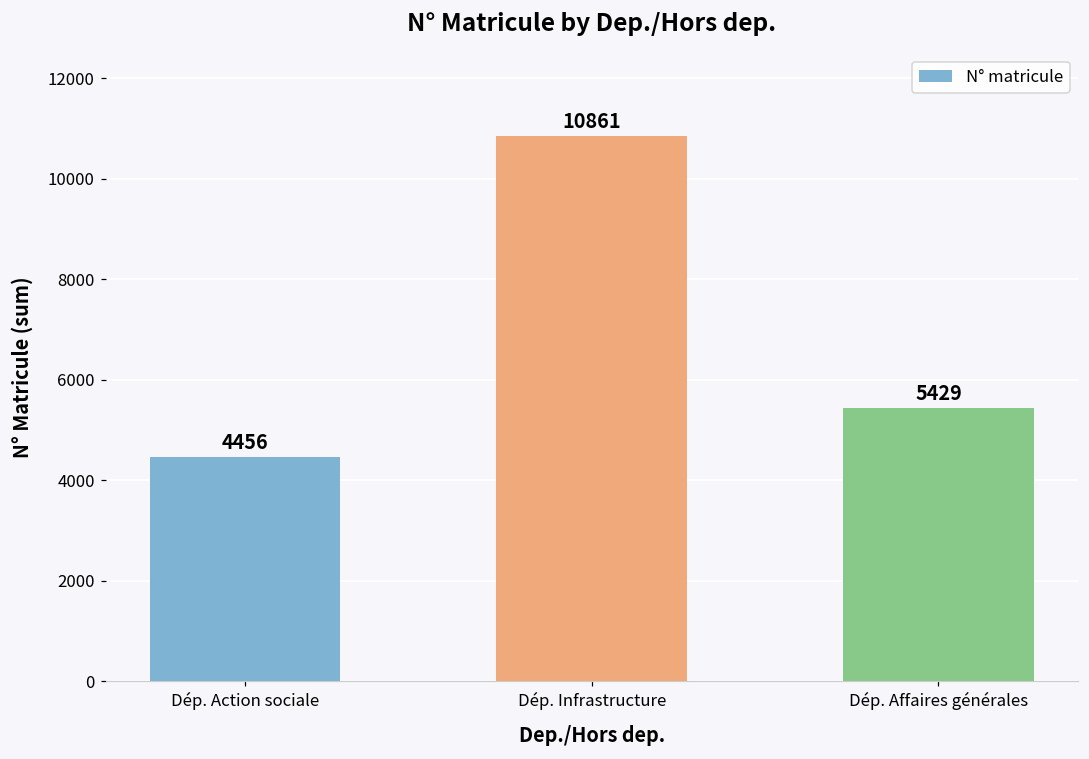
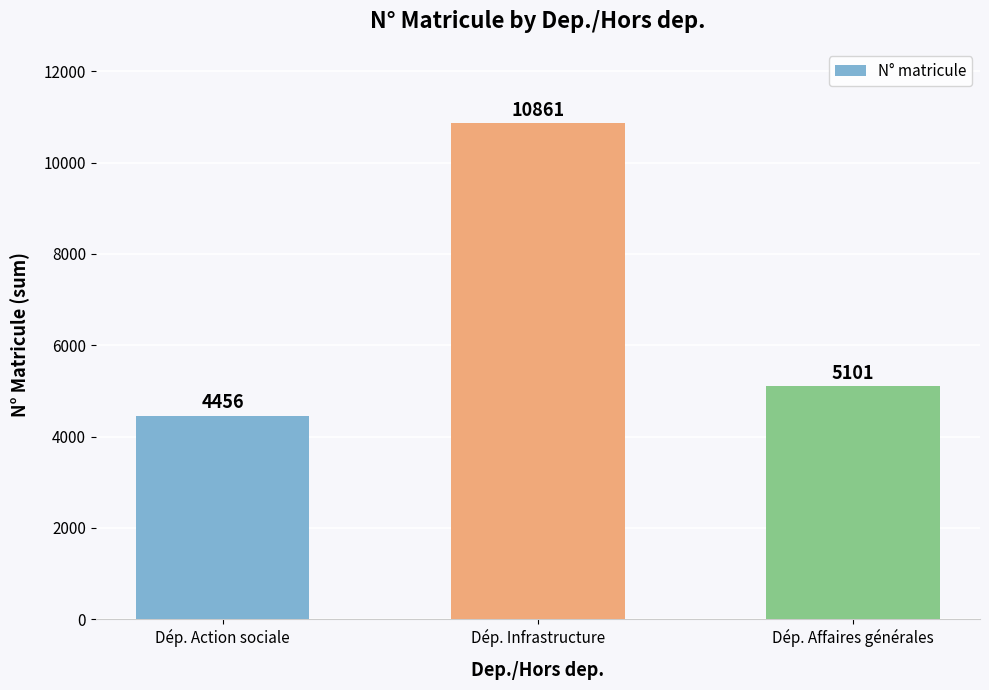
Dép. Affaires générales: 5429 -> 5101
